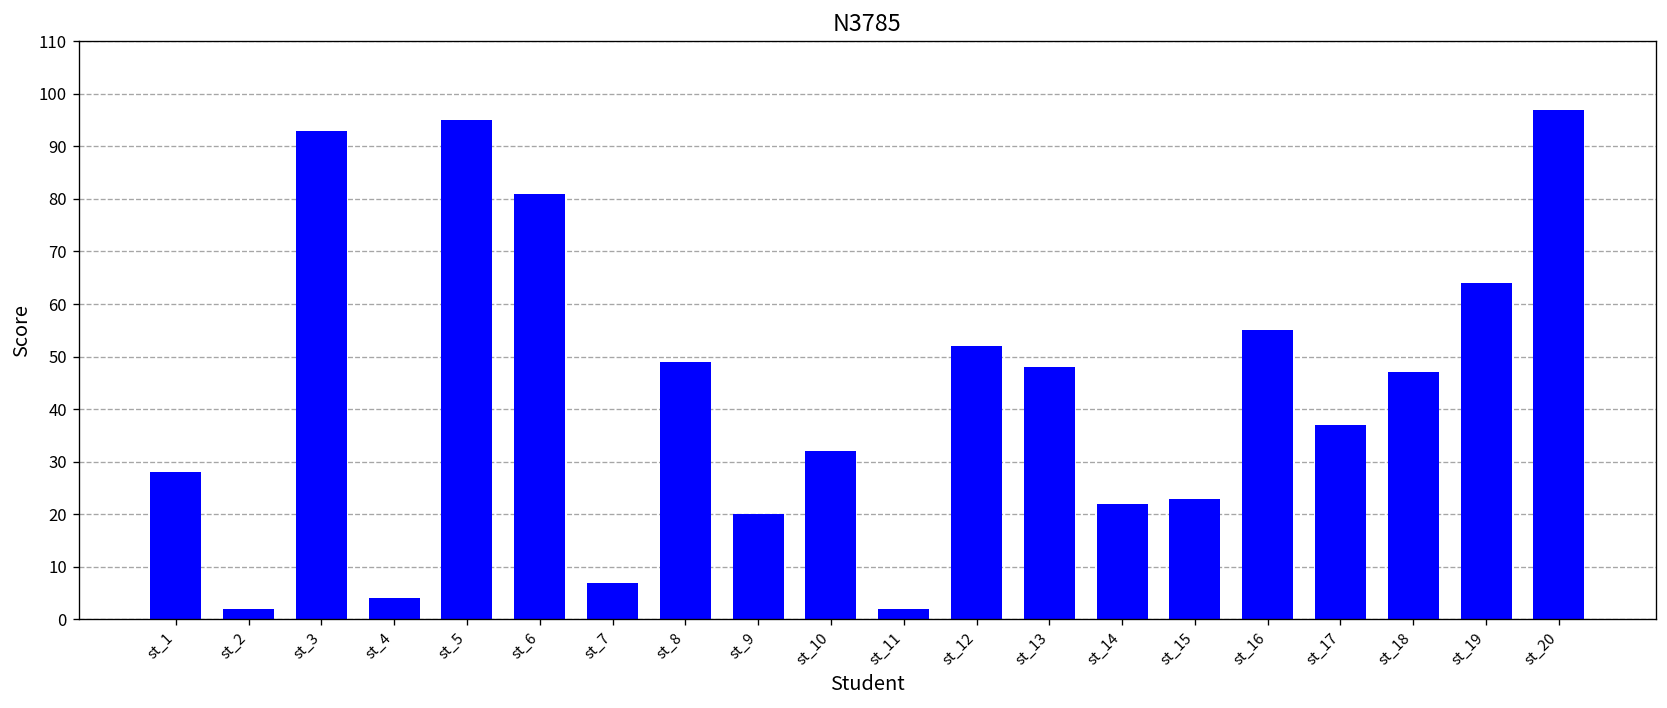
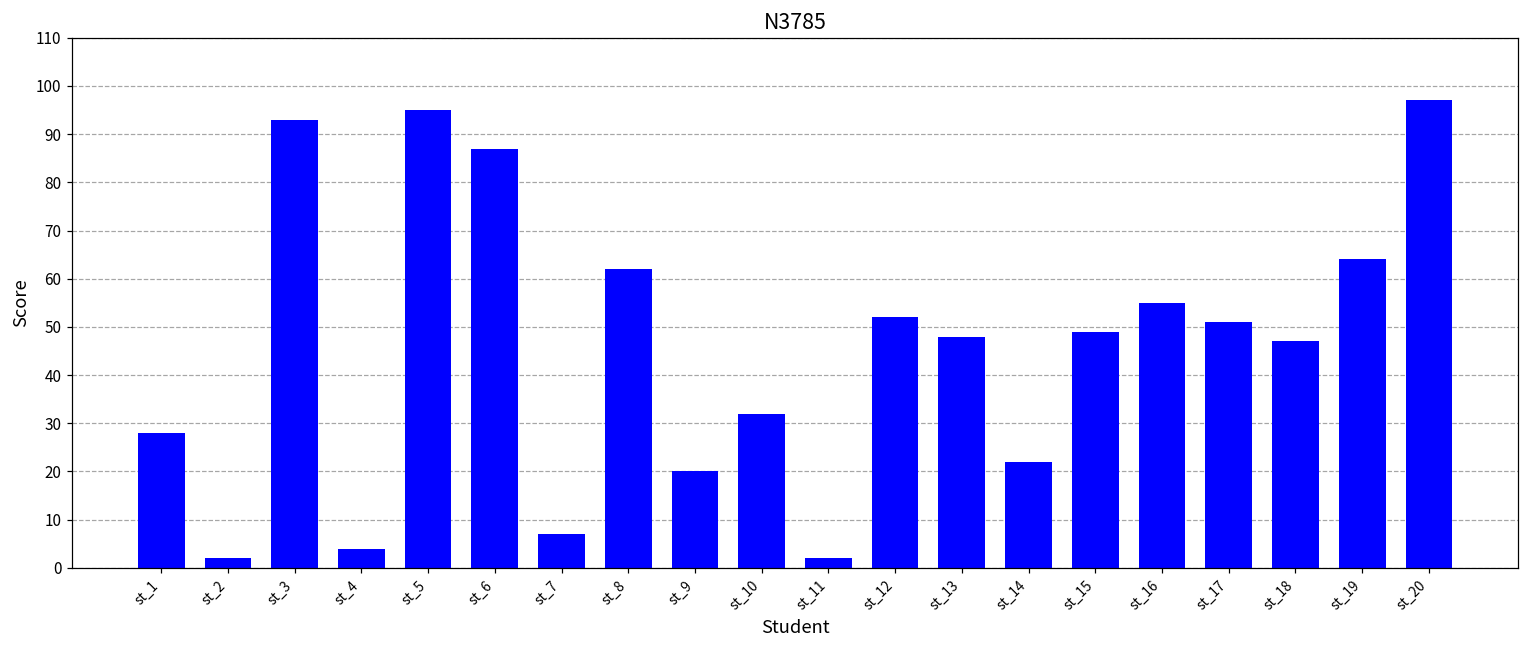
st_6: 81 -> 87
st_8: 49 -> 62
st_15: 23 -> 49
st_17: 37 -> 51
